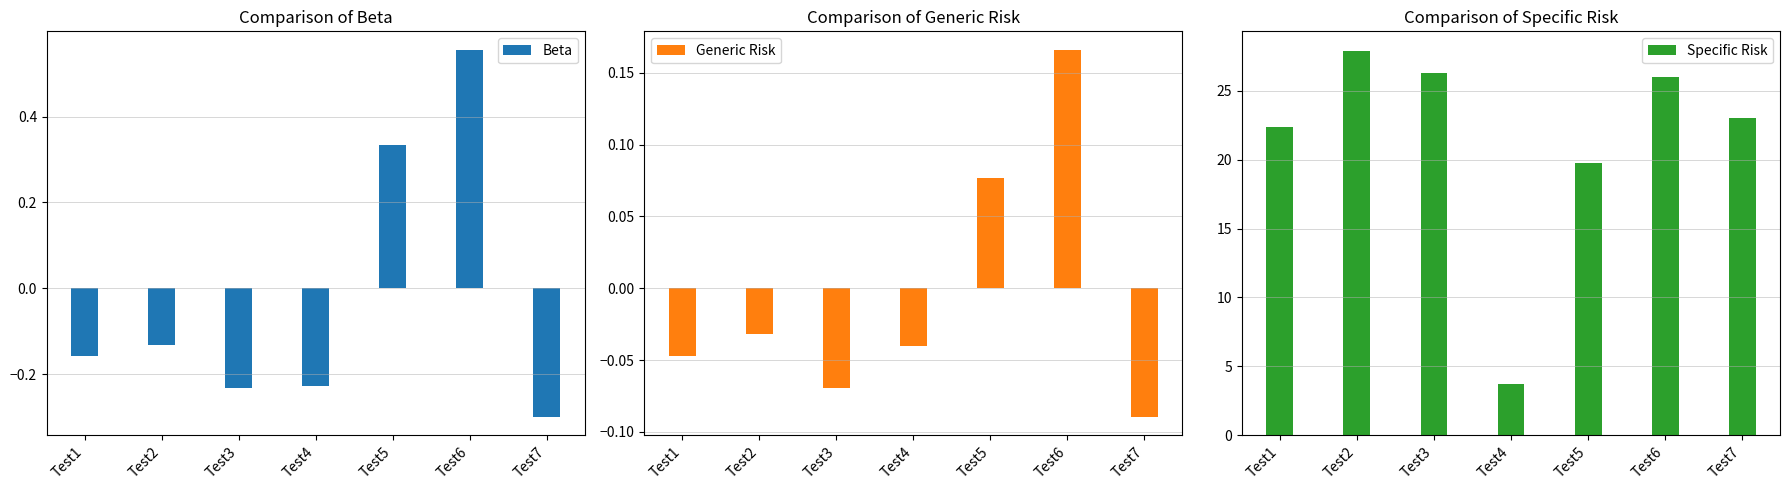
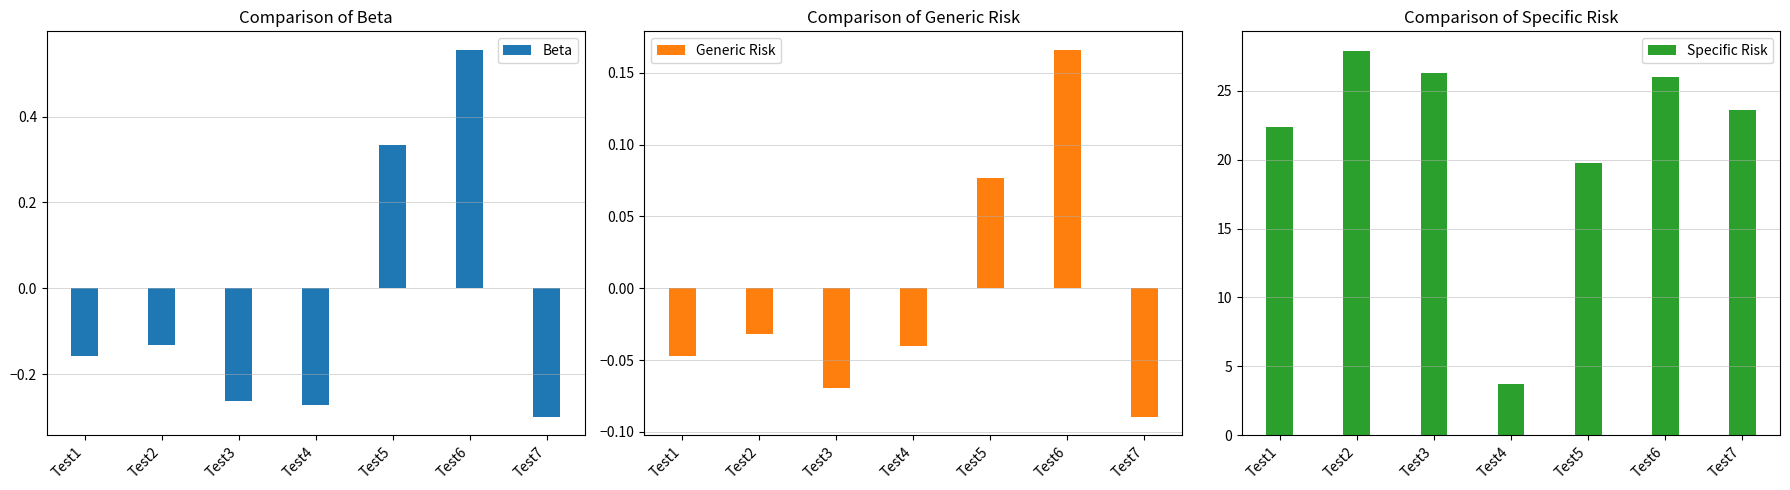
Comparison of Beta, Test3: -0.23 -> -0.26
Comparison of Beta, Test4: -0.23 -> -0.27
Comparison of Specific Risk, Test7: 23.0 -> 23.6
